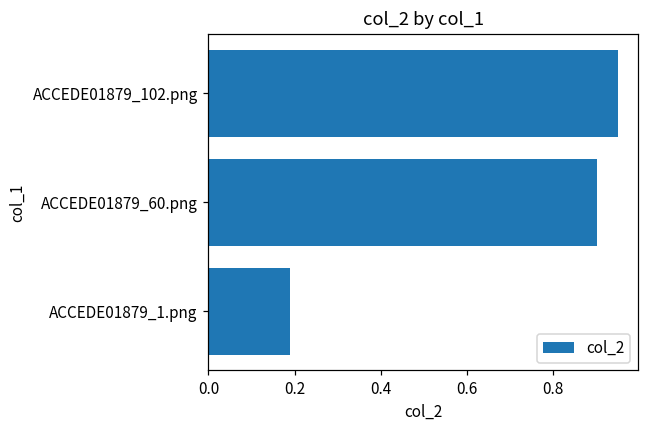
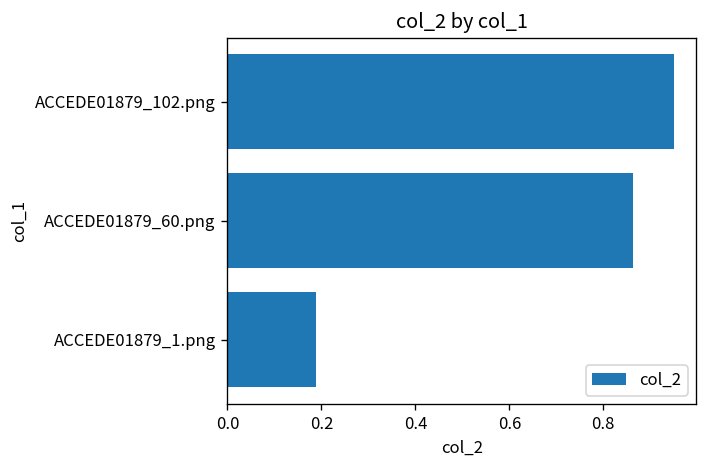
ACCEDE01879_60.png: 0.90 -> 0.86
